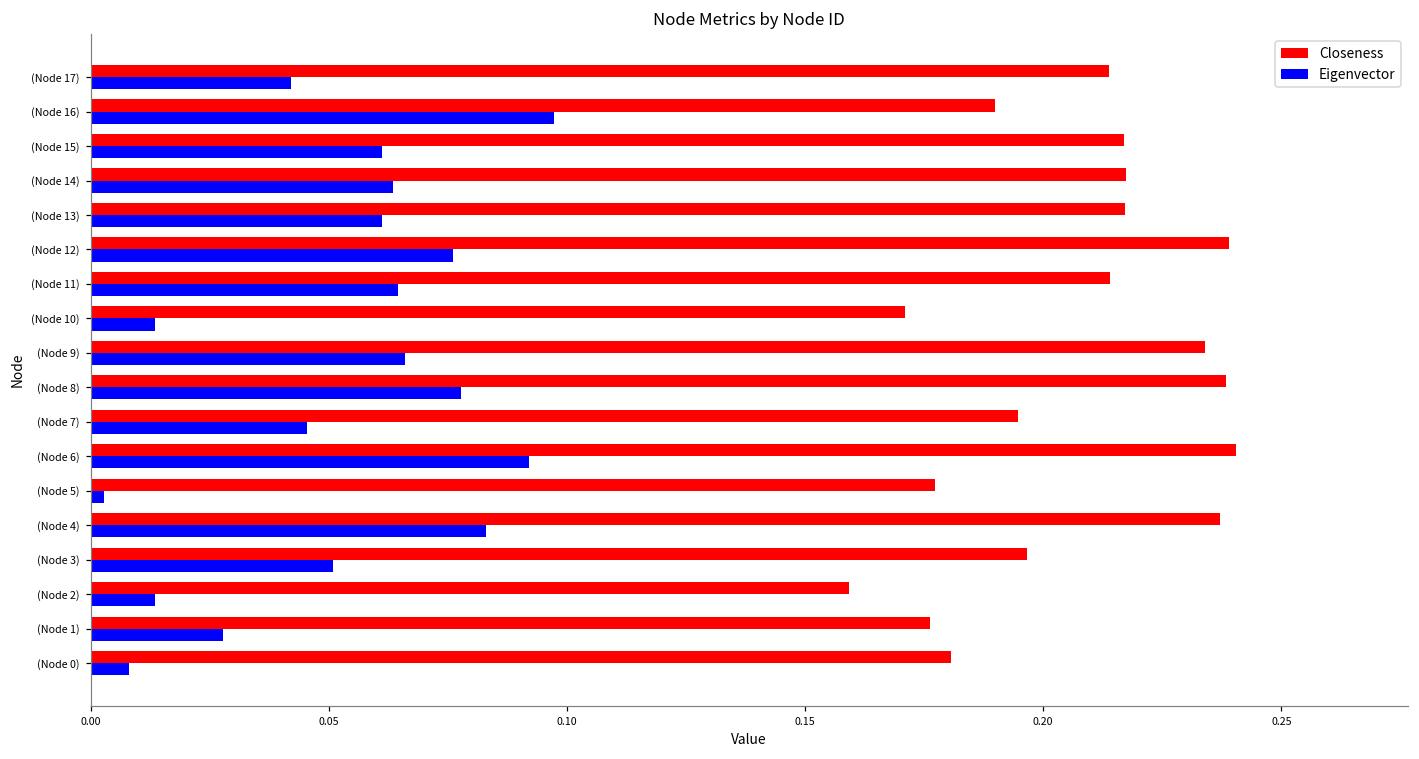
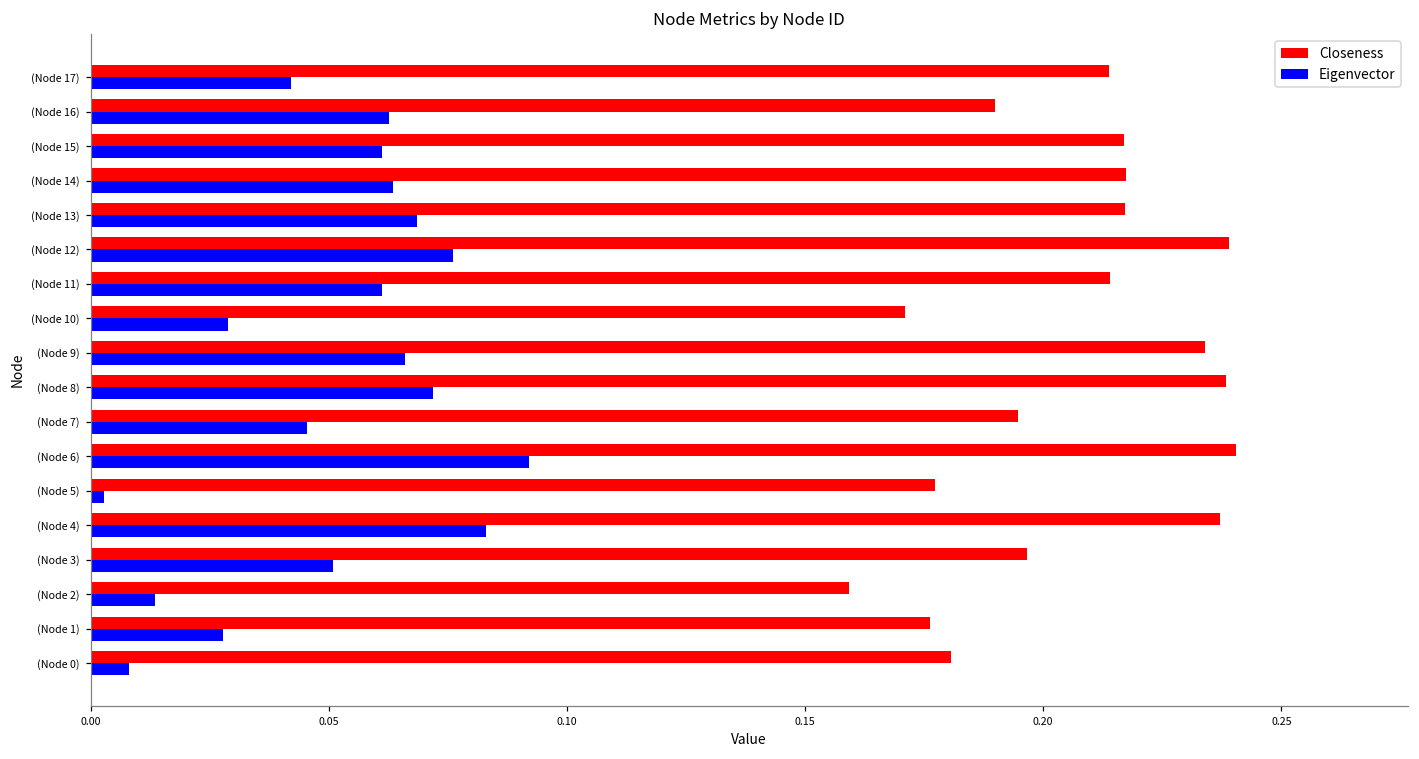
Eigenvector, (Node 16): 0.097 -> 0.063
Eigenvector, (Node 13): 0.061 -> 0.069
Eigenvector, (Node 11): 0.064 -> 0.061
Eigenvector, (Node 10): 0.014 -> 0.029
Eigenvector, (Node 8): 0.078 -> 0.072
